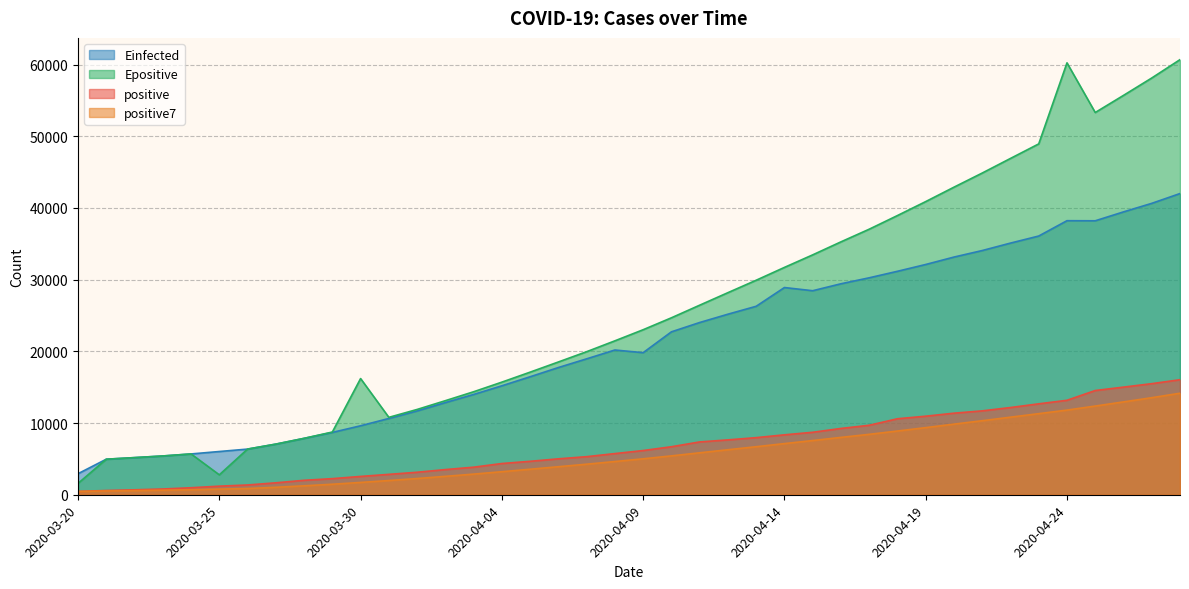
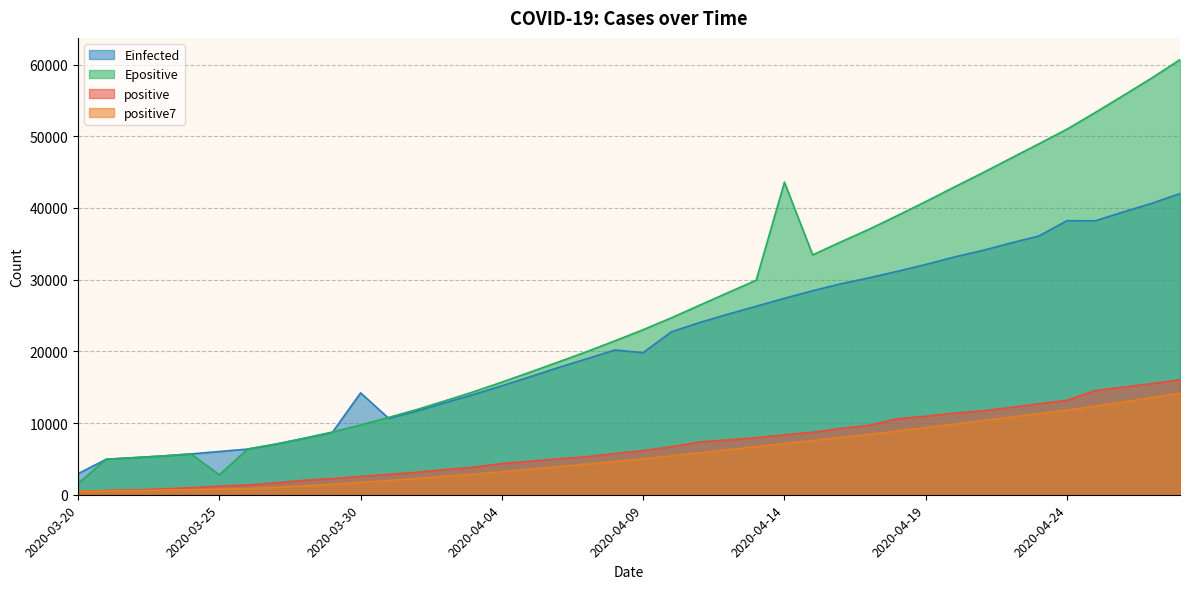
Einfected, 2020-03-30: 10000 -> 14000
Epositive, 2020-03-30: 16000 -> 10000
Einfected, 2020-04-14: 29000 -> 27000
Epositive, 2020-04-14: 32000 -> 44000
Epositive, 2020-04-24: 60000 -> 51000
